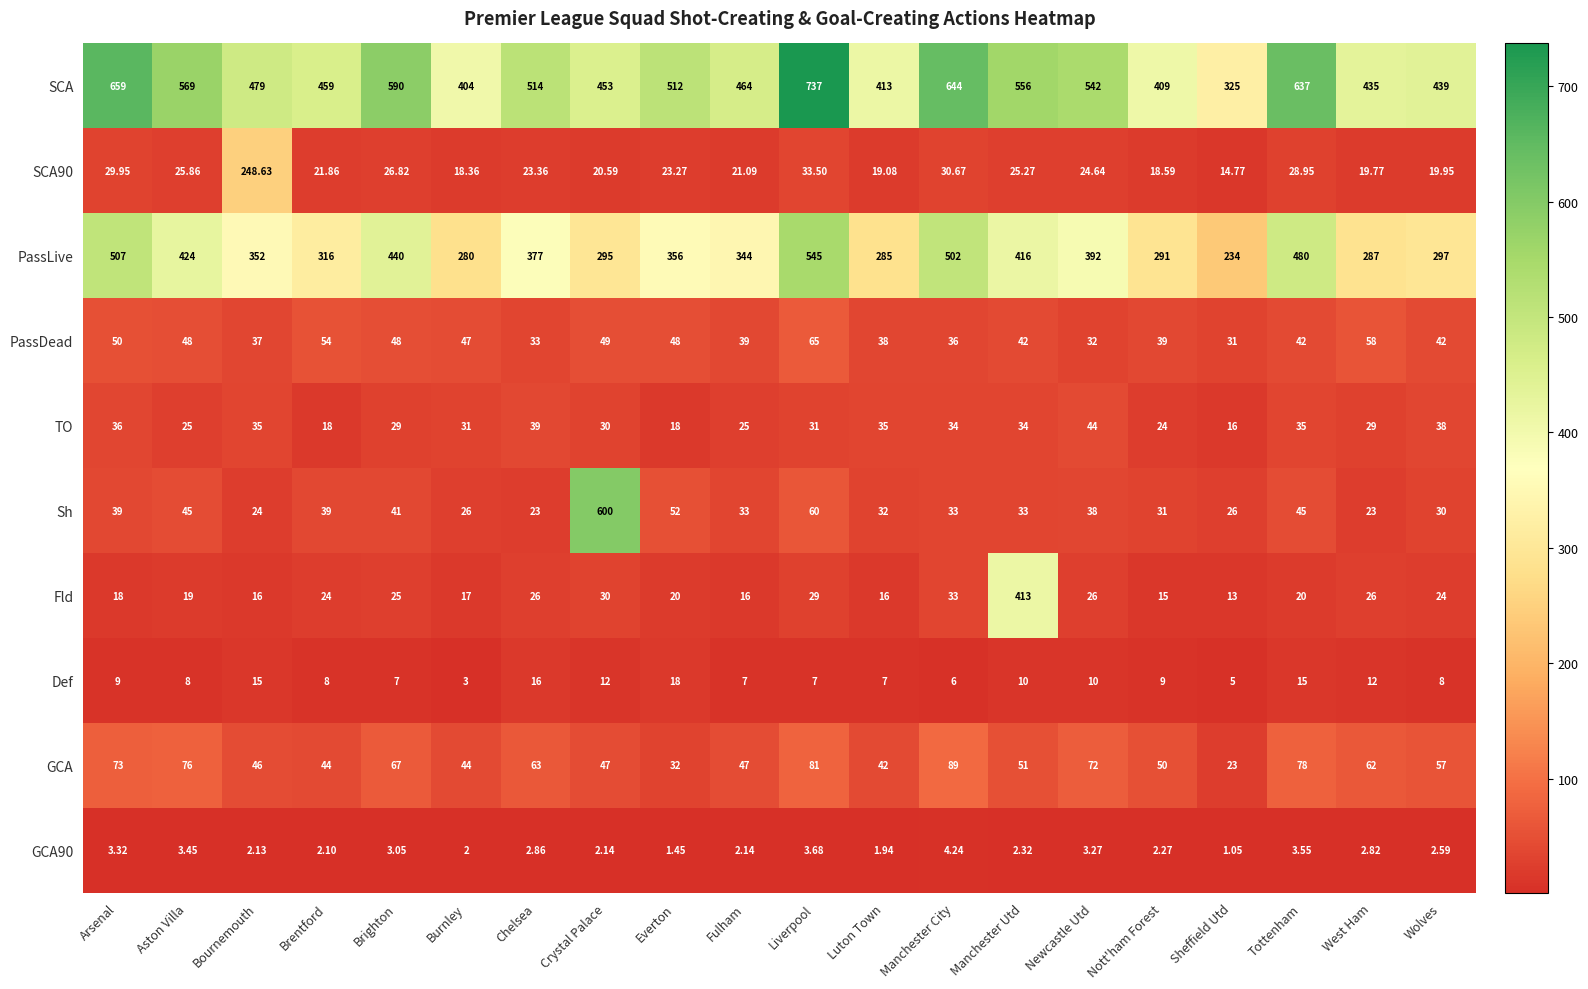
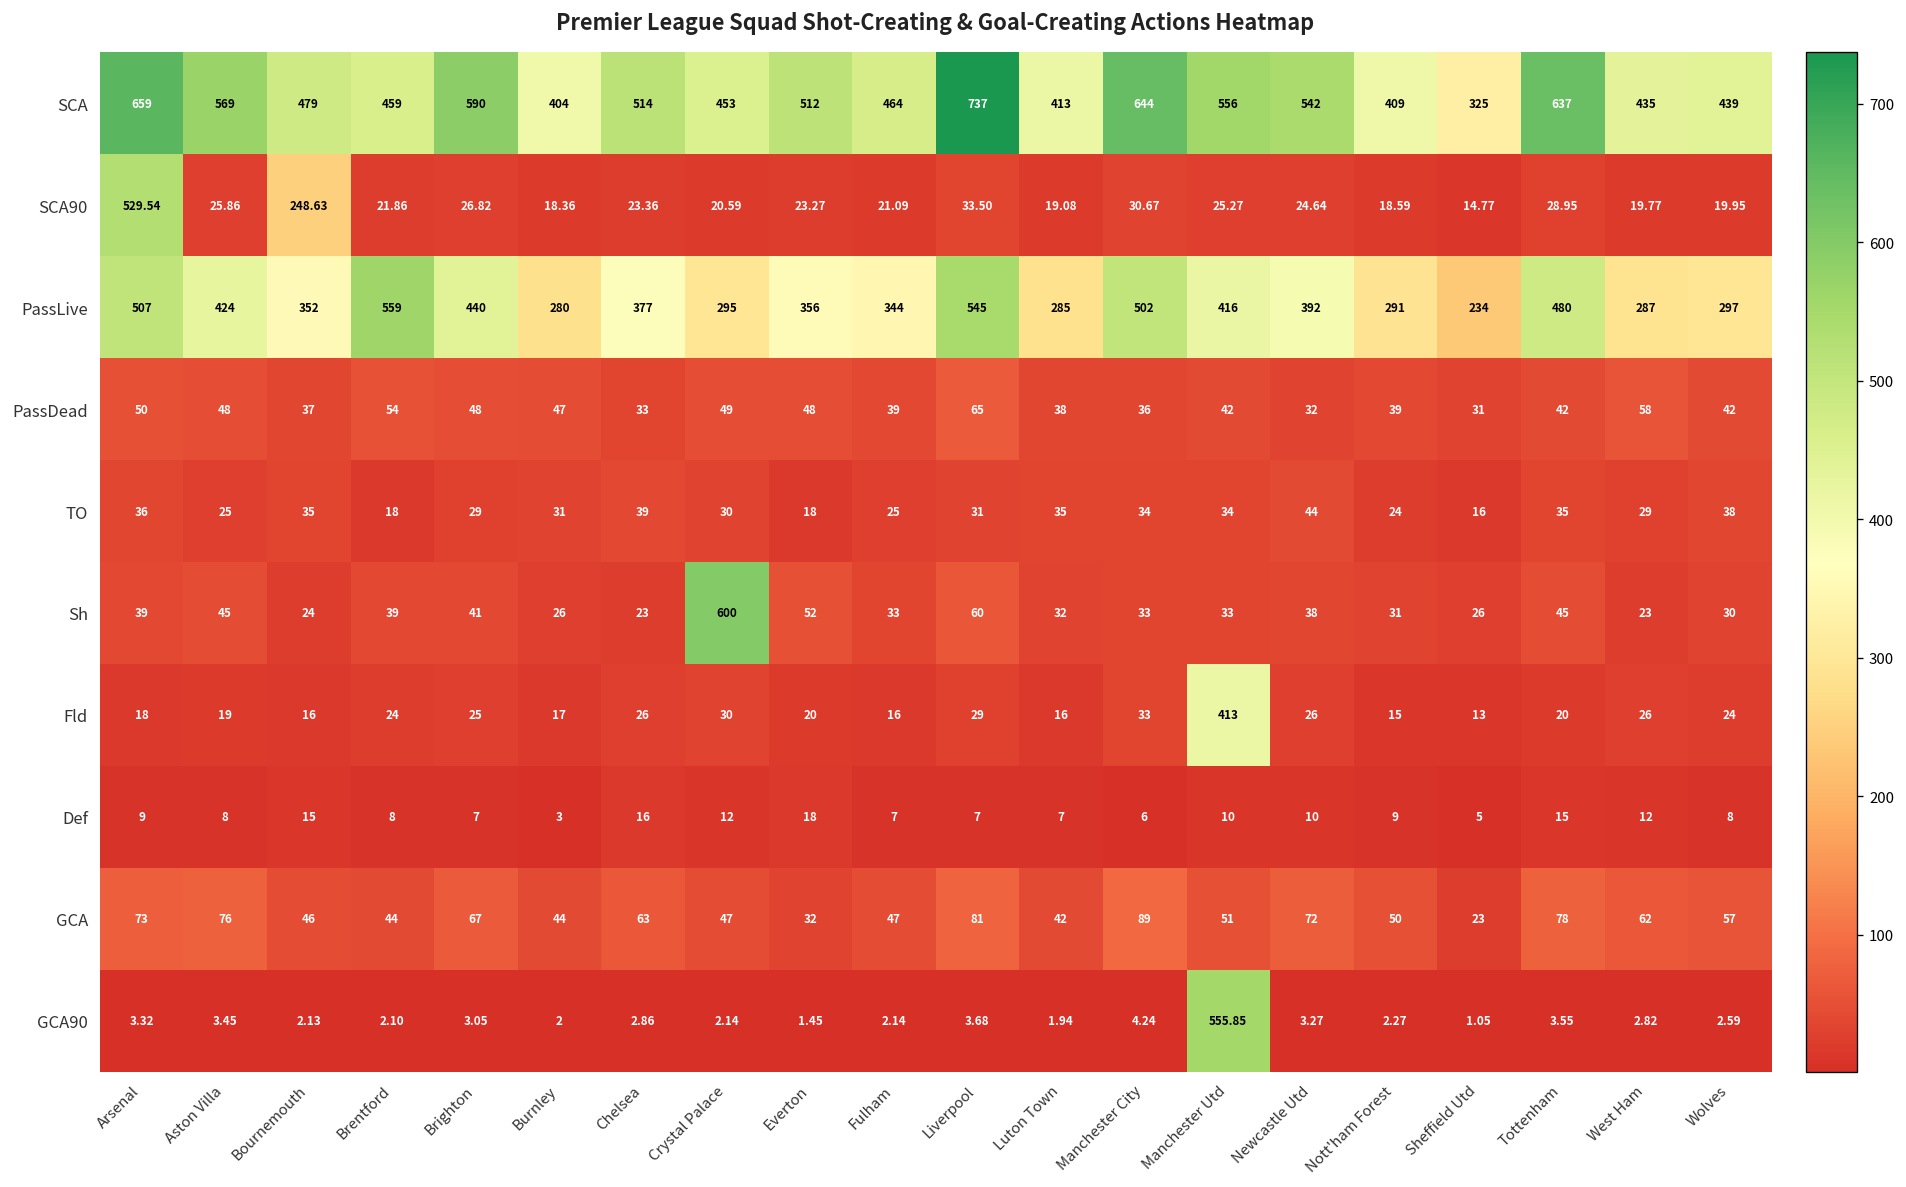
SCA90, Arsenal: 29.95 -> 529.54
PassLive, Brentford: 316 -> 559
GCA90, Manchester Utd: 2.32 -> 555.85
